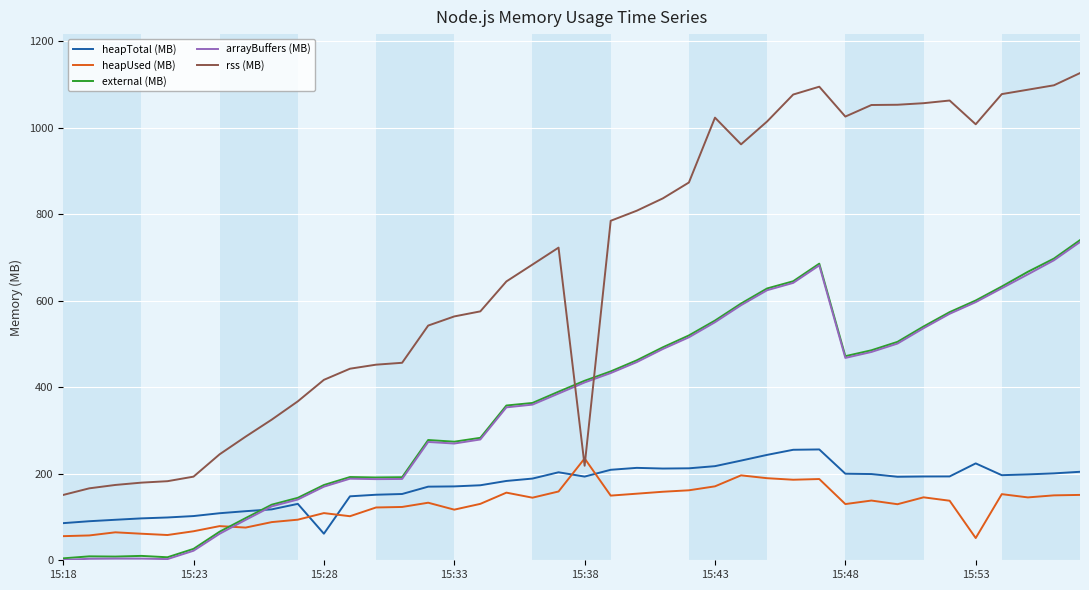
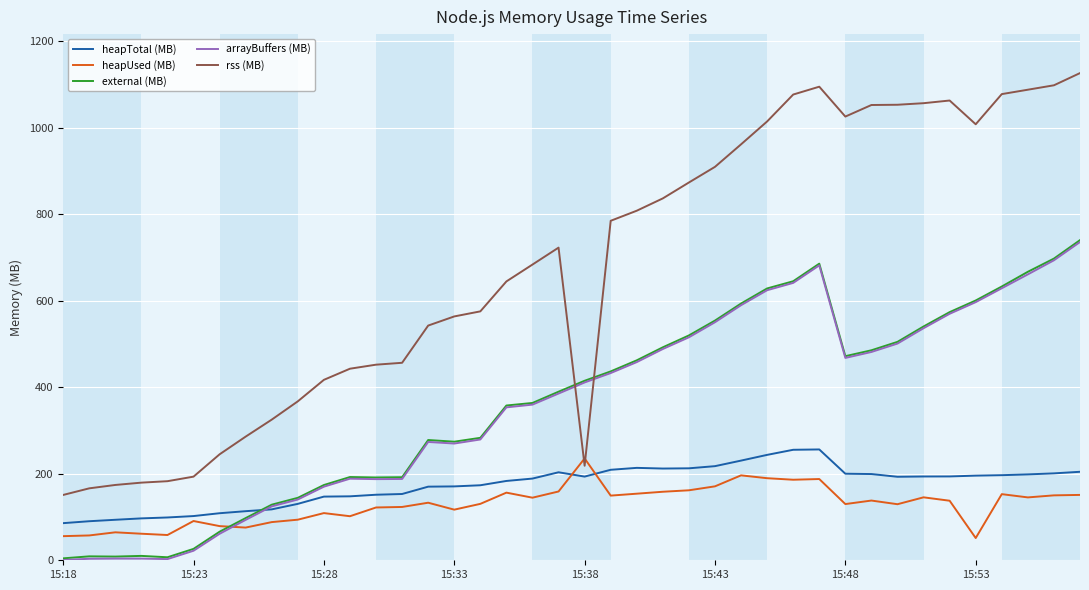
heapUsed (MB), 15:23: 70 -> 90
heapTotal (MB), 15:28: 60 -> 150
rss (MB), 15:43: 1020 -> 910
heapTotal (MB), 15:53: 220 -> 200
